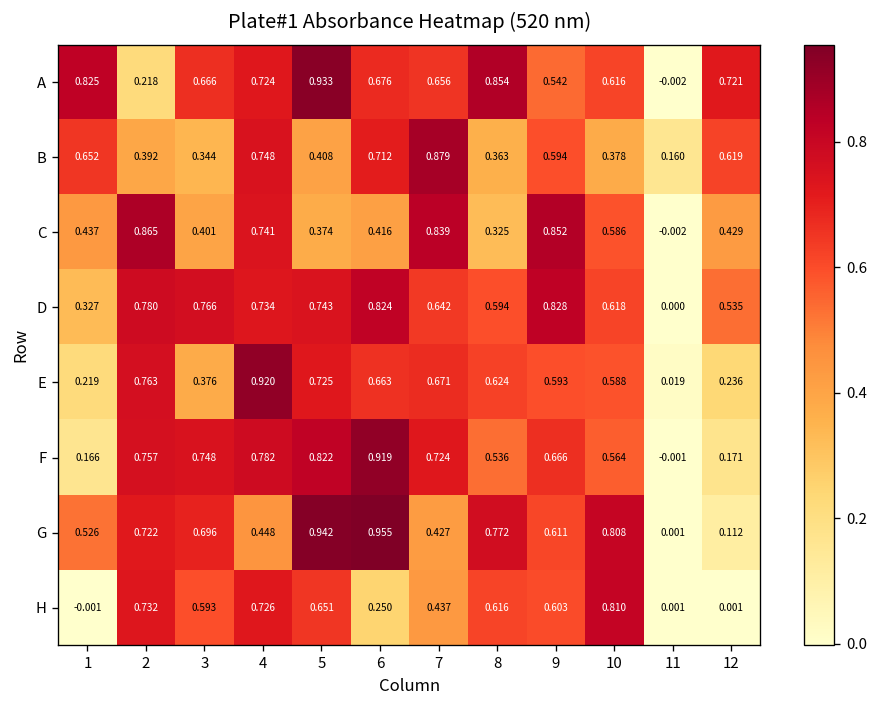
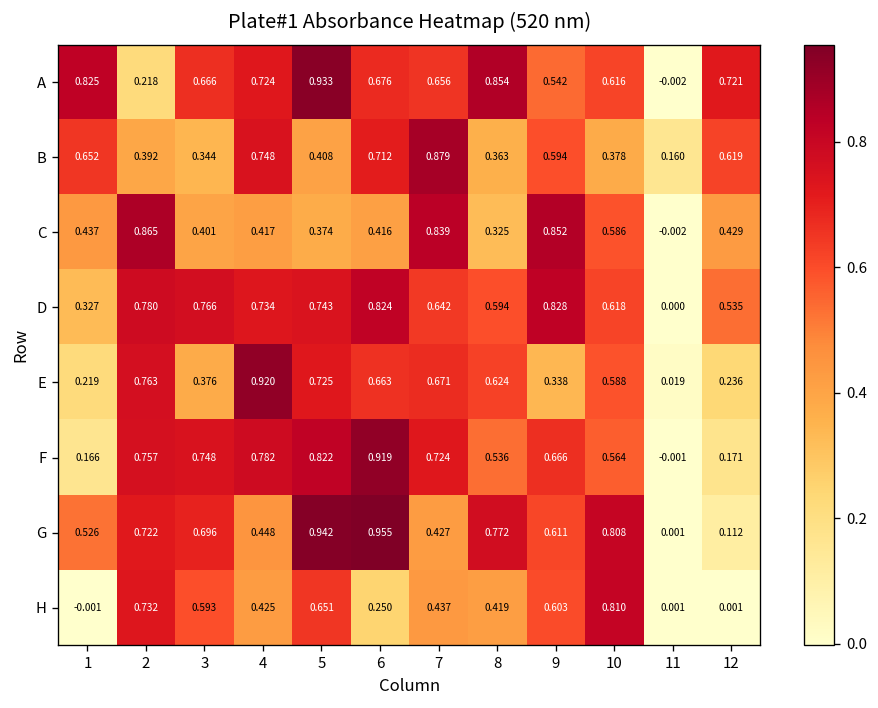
C, 4: 0.741 -> 0.417
E, 9: 0.593 -> 0.338
H, 4: 0.726 -> 0.425
H, 8: 0.616 -> 0.419
